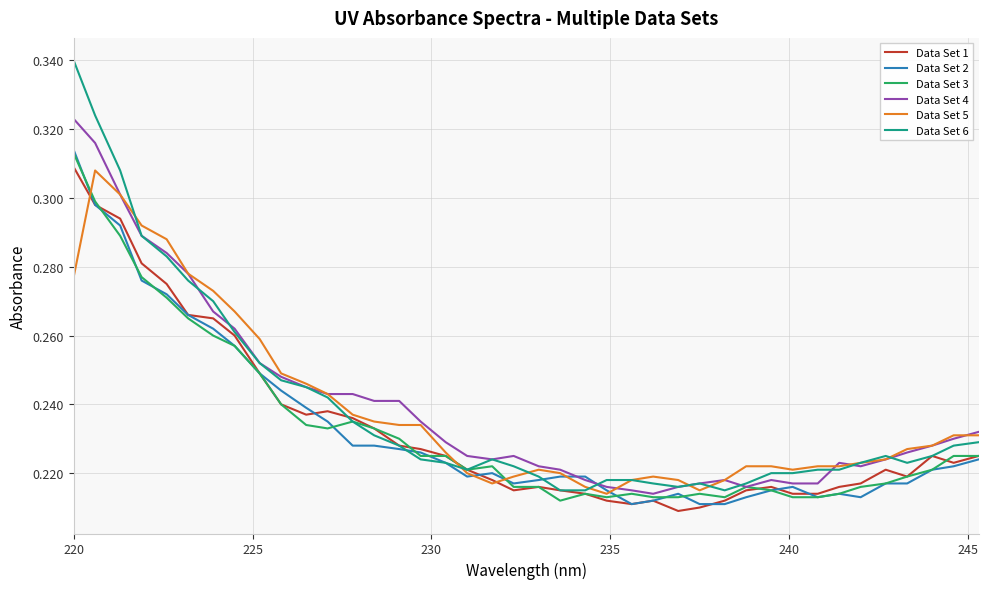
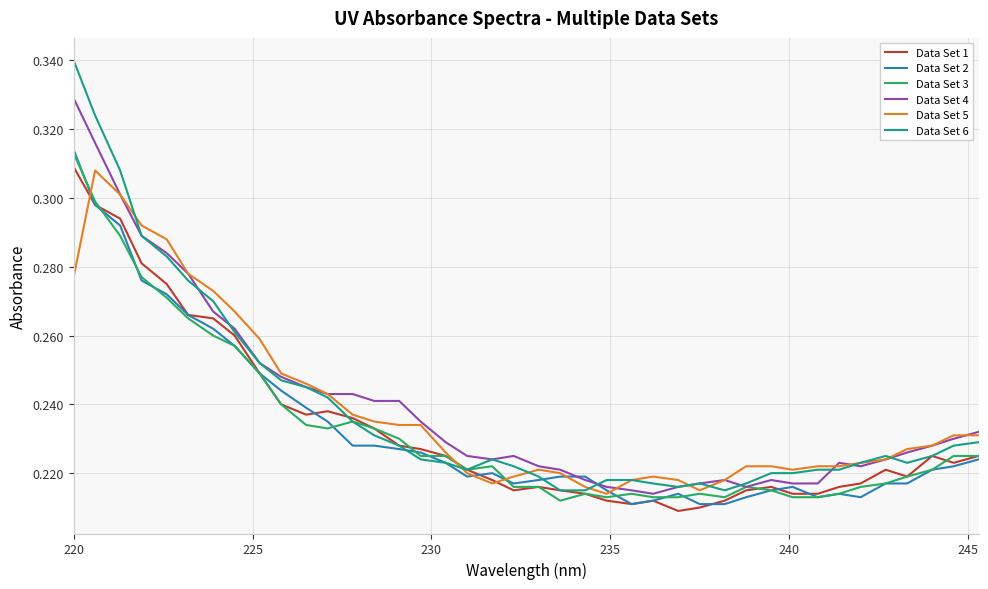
Data Set 4, 220: 0.323 -> 0.329
